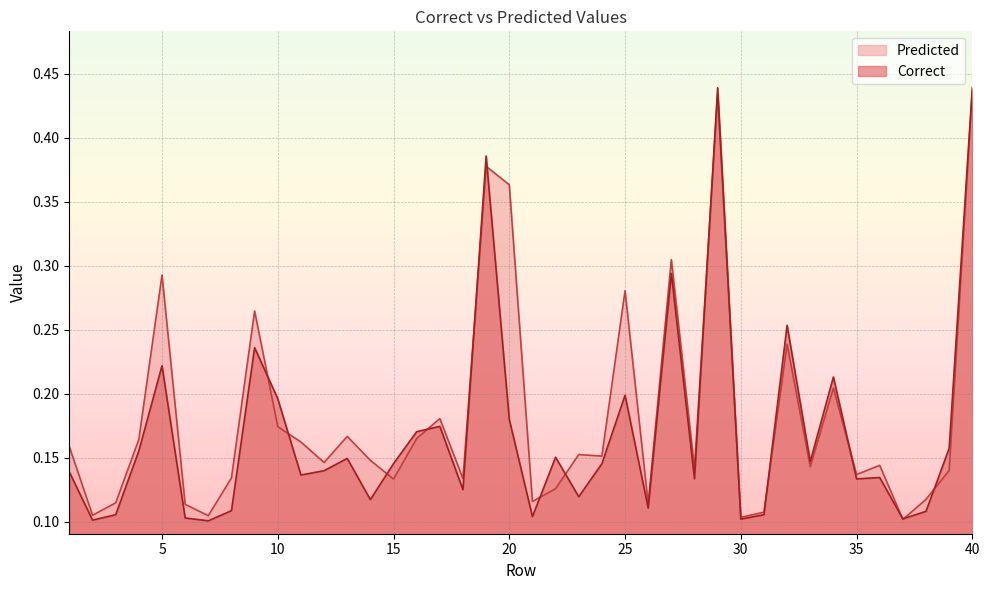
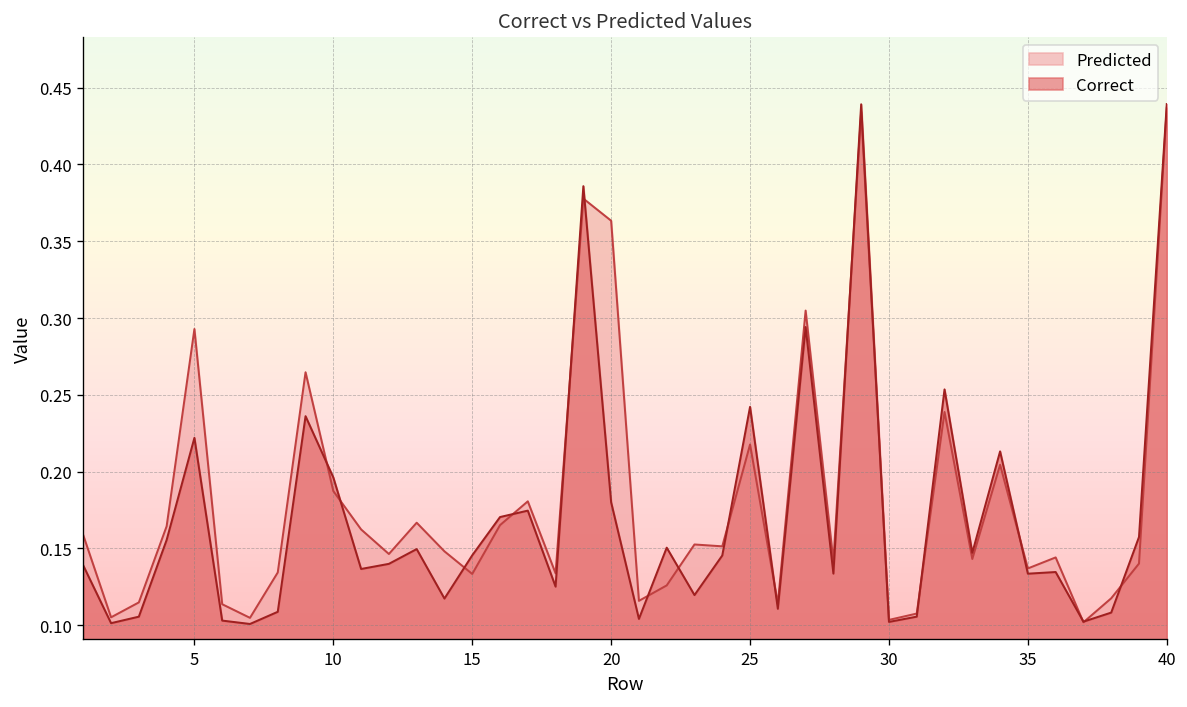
Predicted, 10: 0.174 -> 0.187
Predicted, 25: 0.281 -> 0.218
Correct, 25: 0.199 -> 0.242
